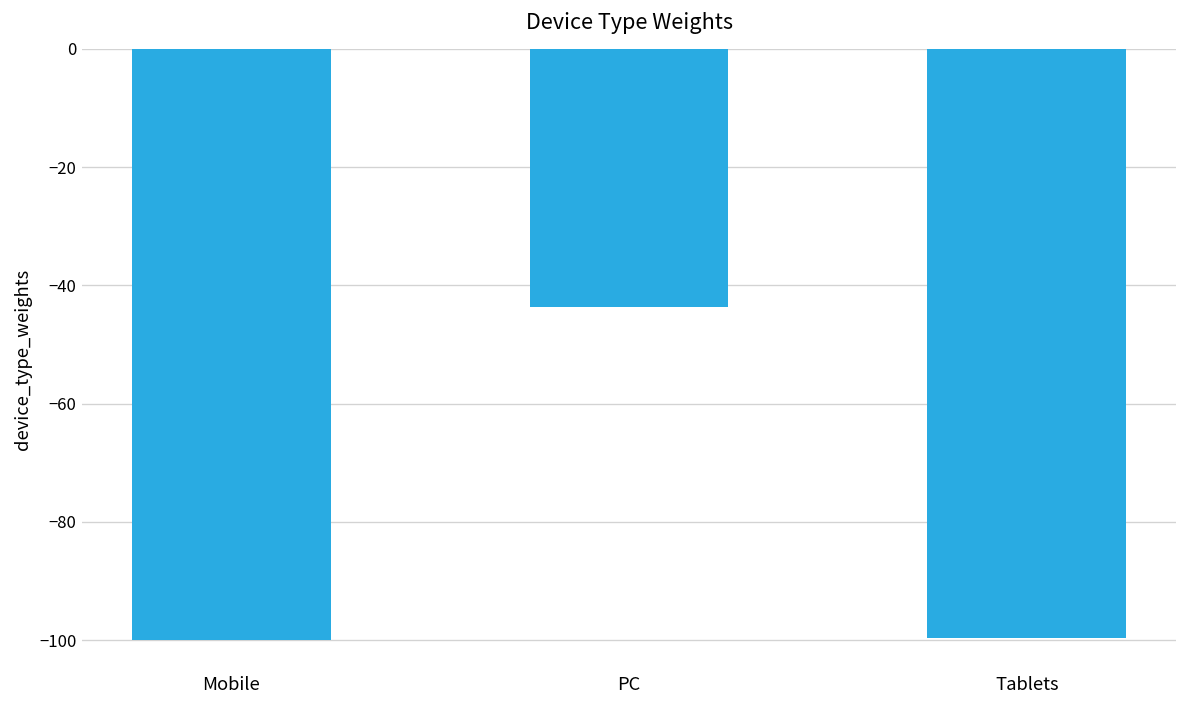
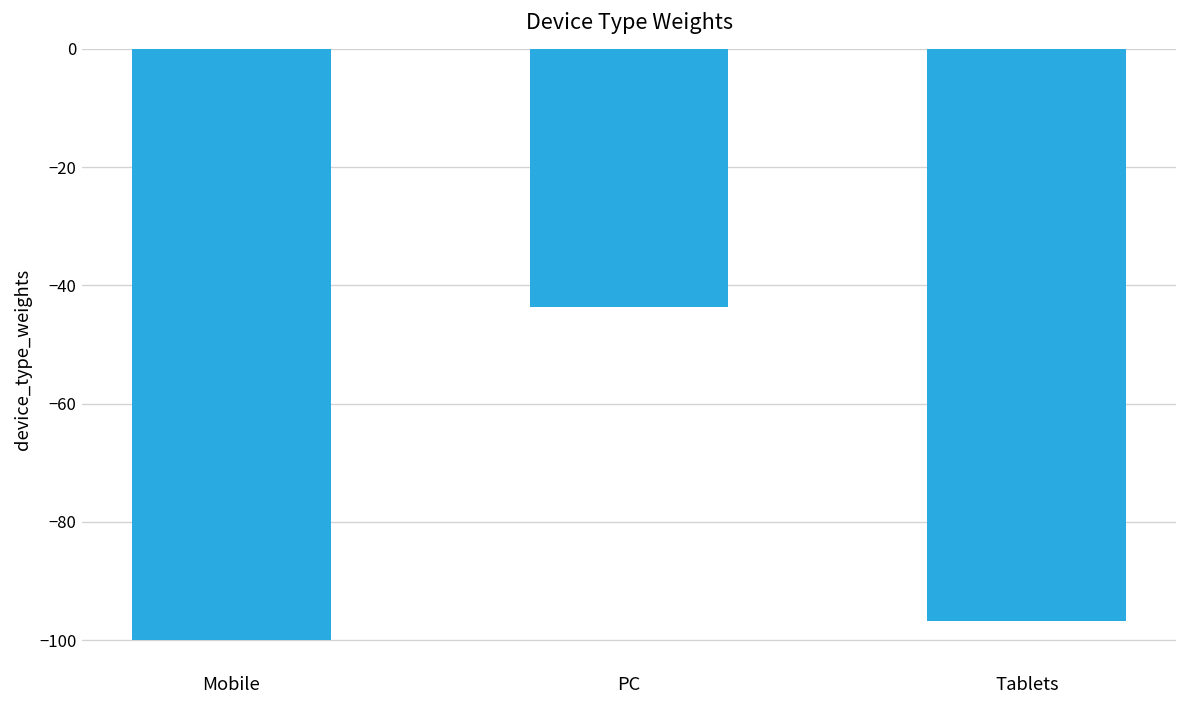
Tablets: -100 -> -97
